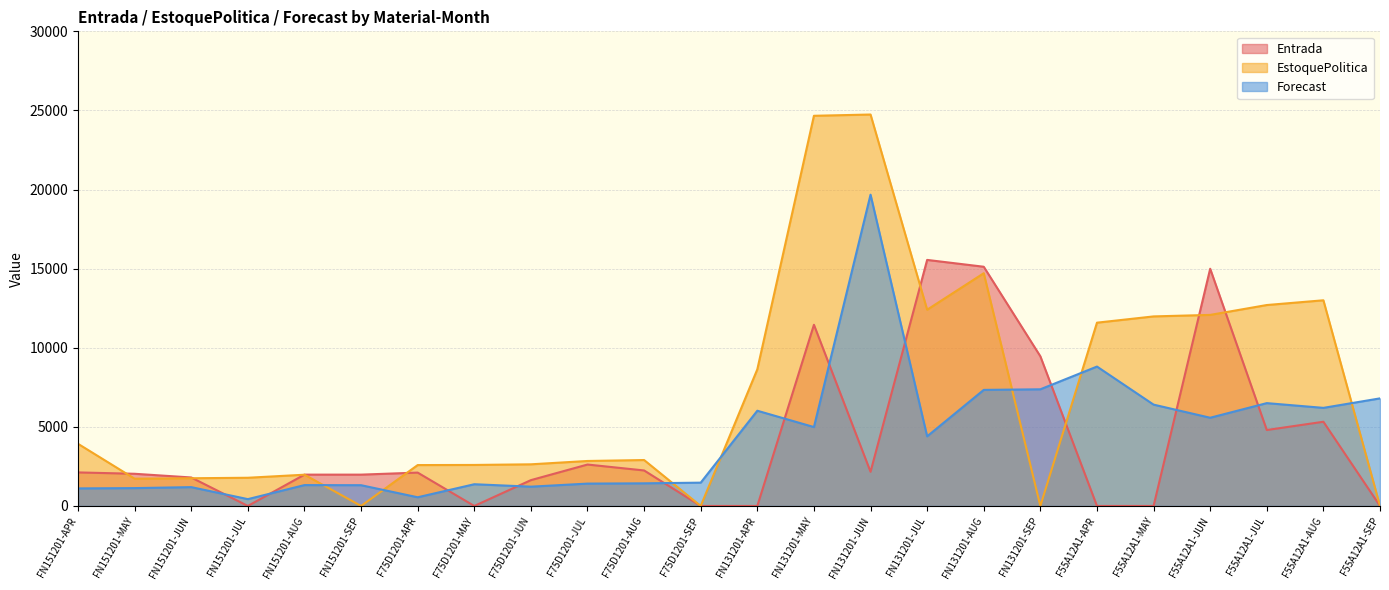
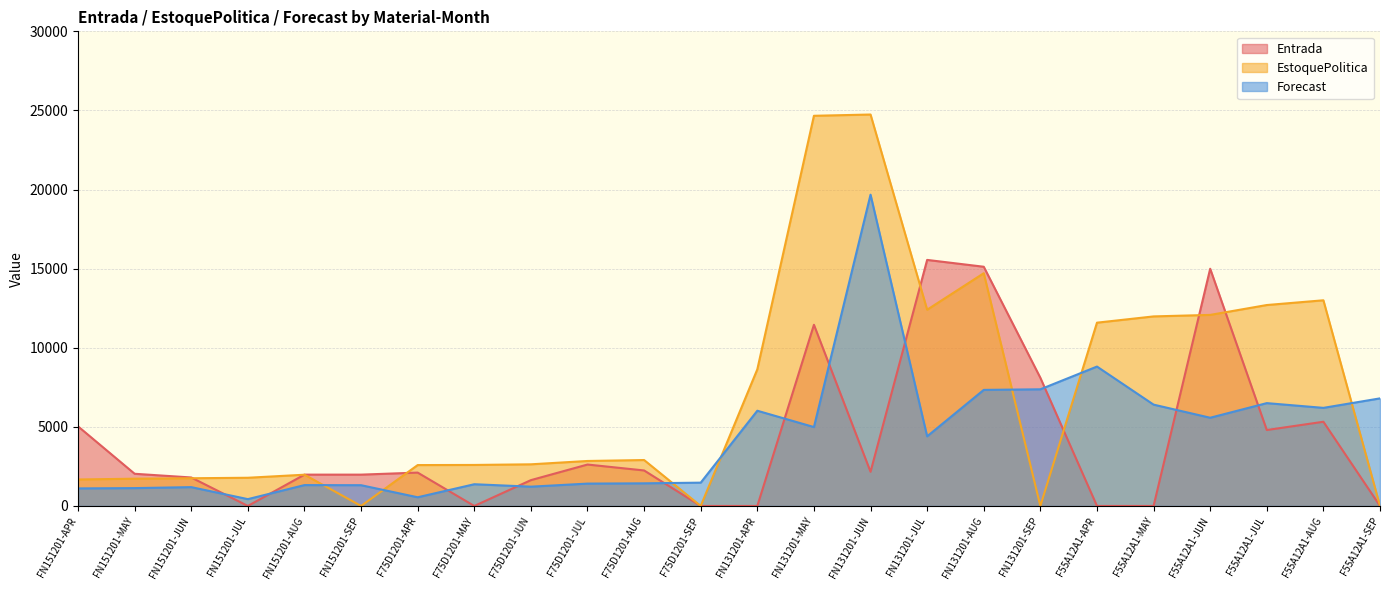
Entrada, FN151201-APR: 2100 -> 5000
EstoquePolitica, FN151201-APR: 3900 -> 1700
Entrada, FN131201-SEP: 9500 -> 8100
